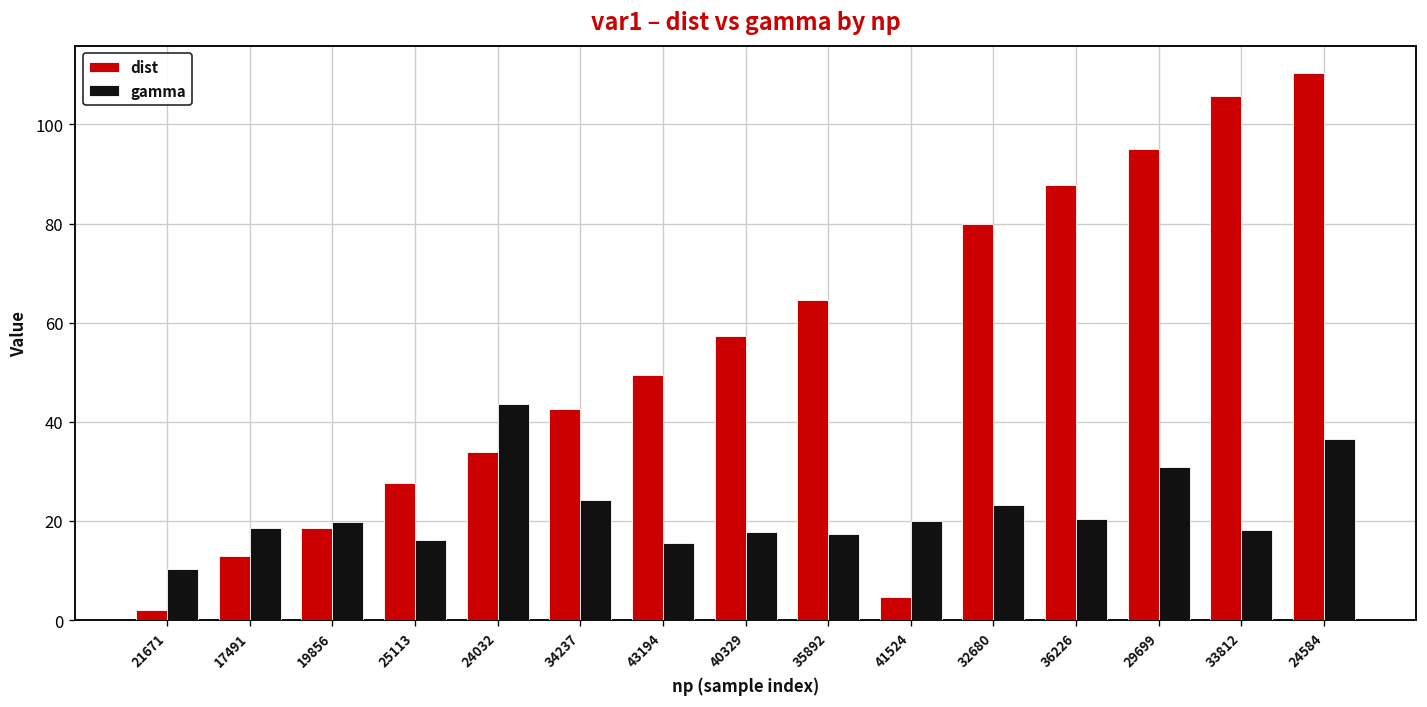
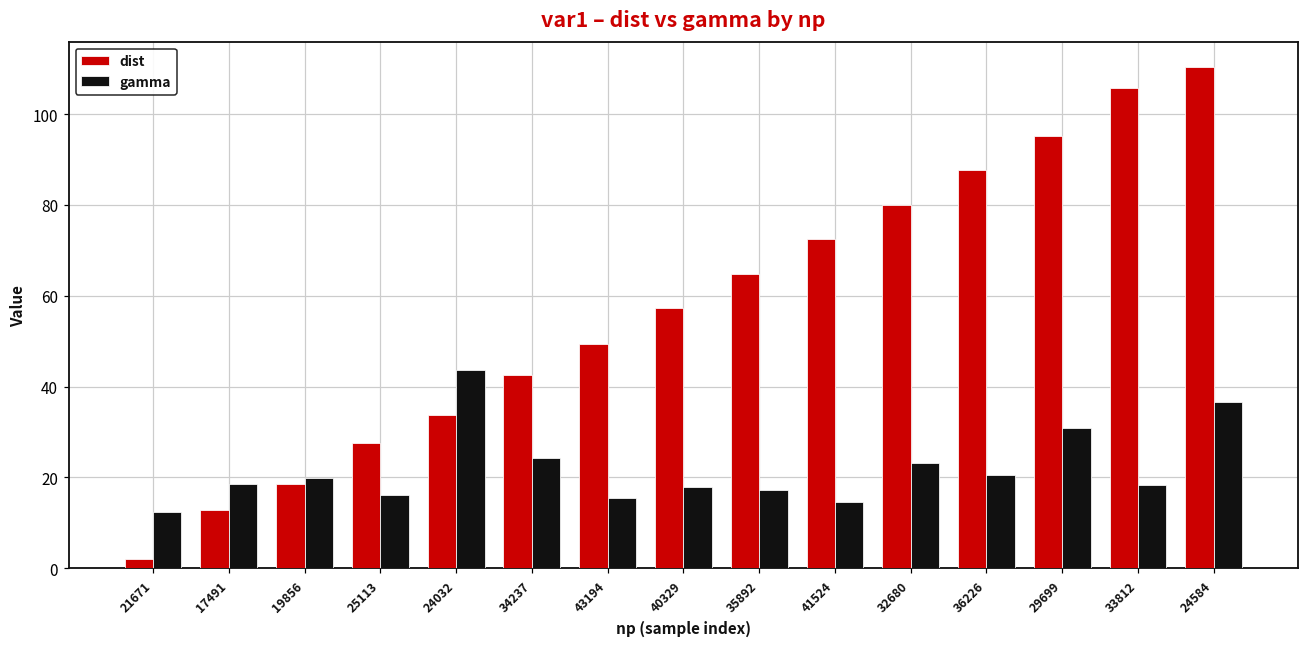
gamma, 21671: 10 -> 12
dist, 41524: 5 -> 73
gamma, 41524: 20 -> 15
